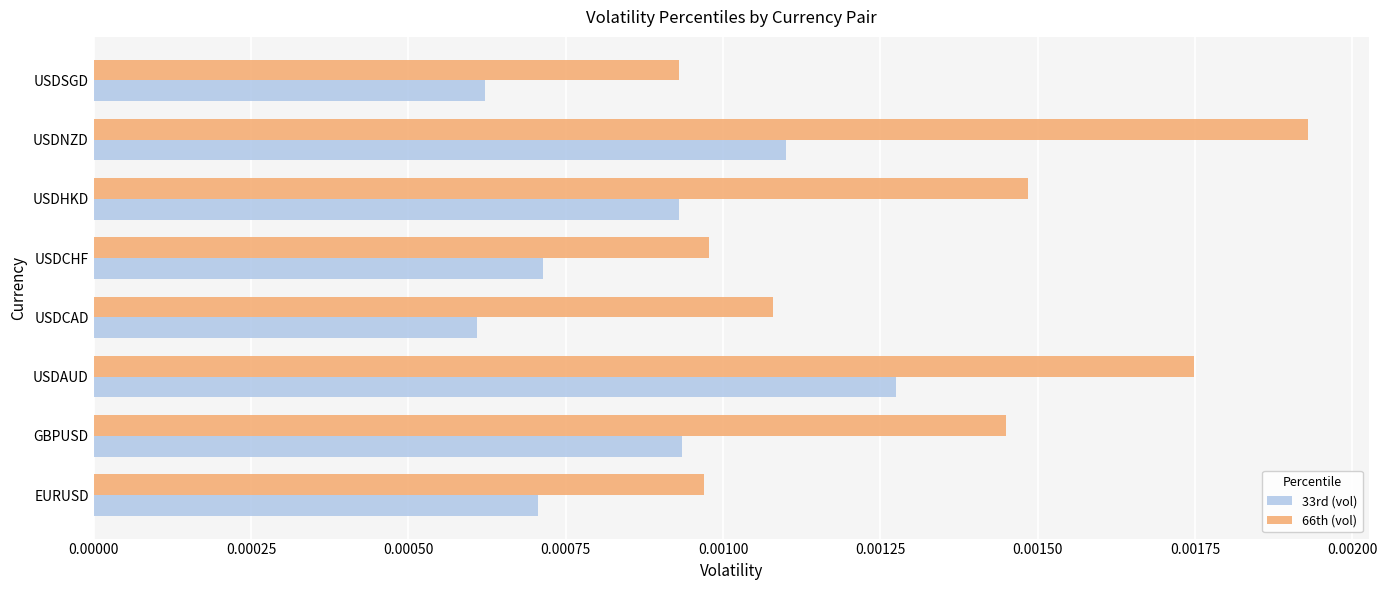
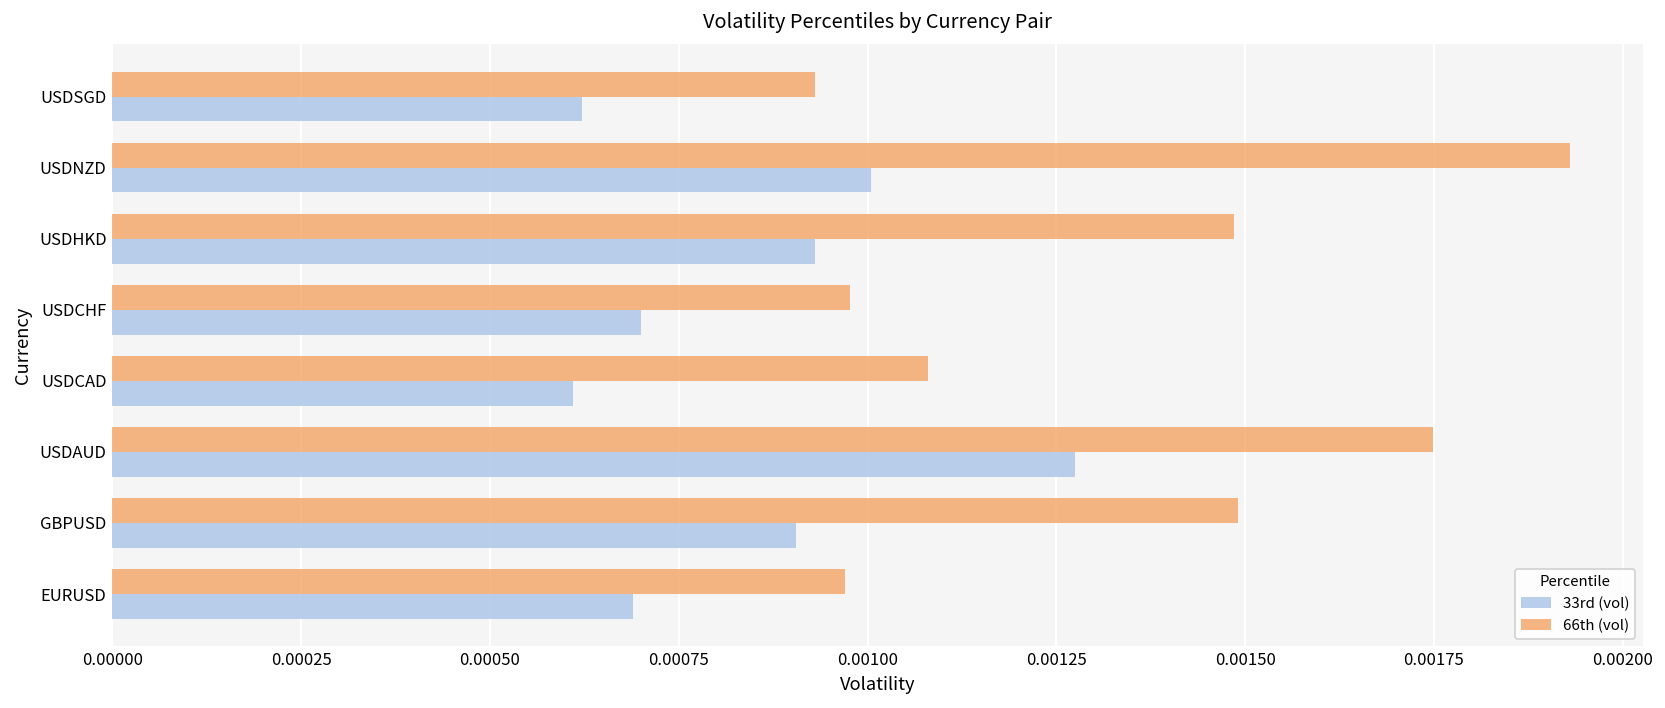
33rd (vol), USDNZD: 0.00110 -> 0.00100
33rd (vol), USDCHF: 0.00071 -> 0.00070
66th (vol), GBPUSD: 0.00145 -> 0.00149
33rd (vol), GBPUSD: 0.00093 -> 0.00090
33rd (vol), EURUSD: 0.00071 -> 0.00069
